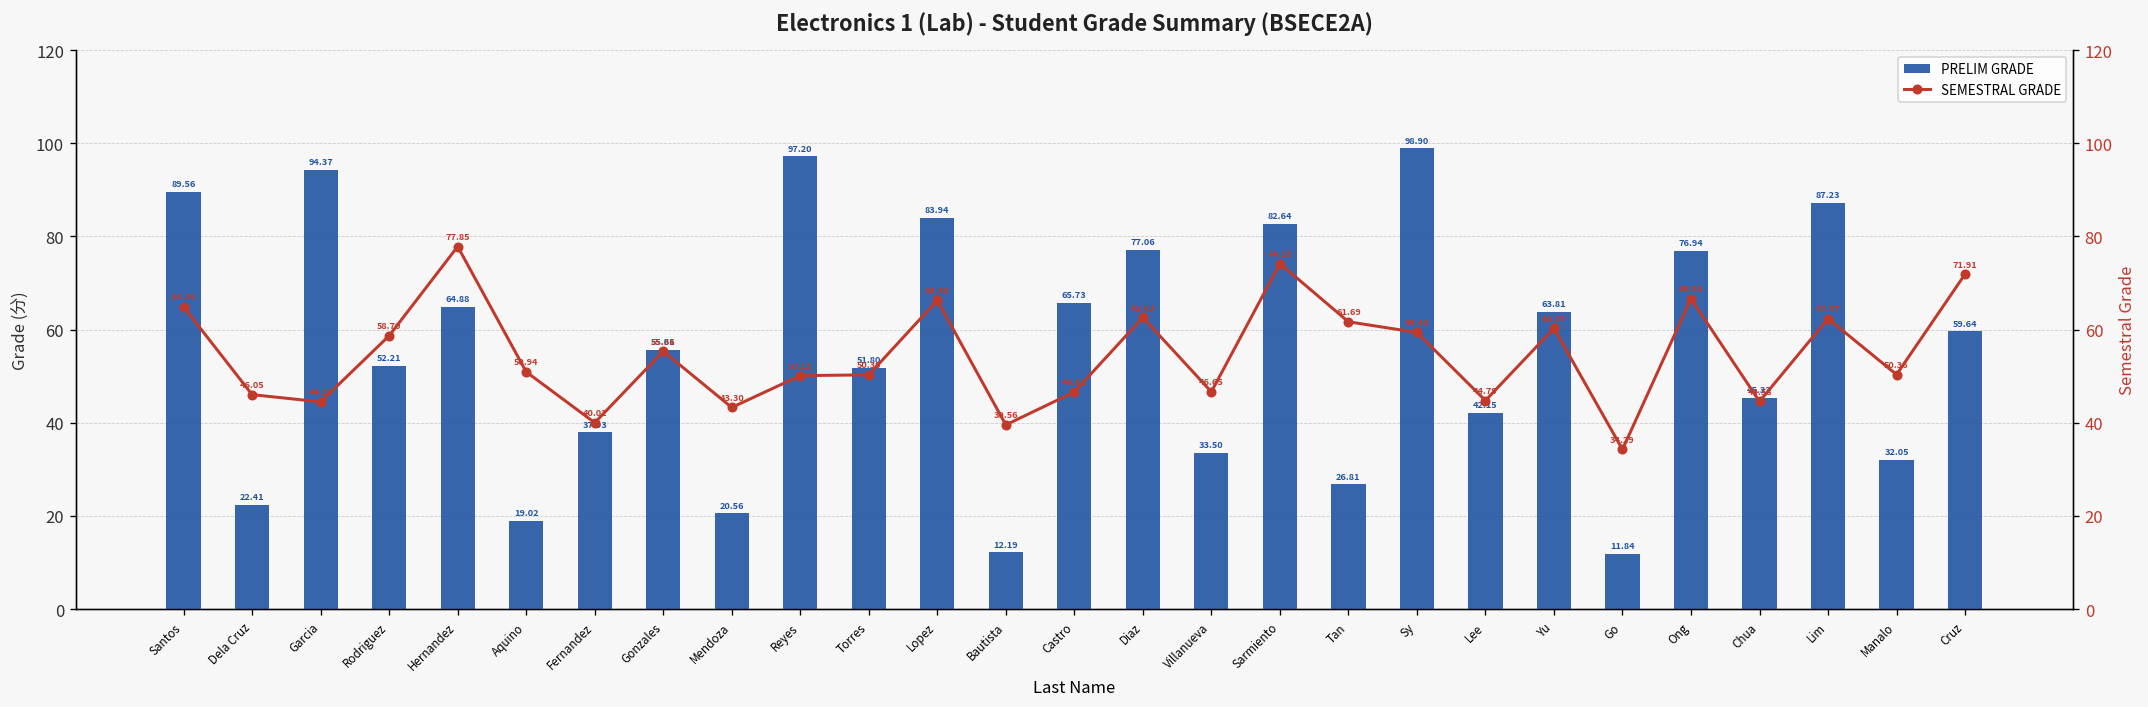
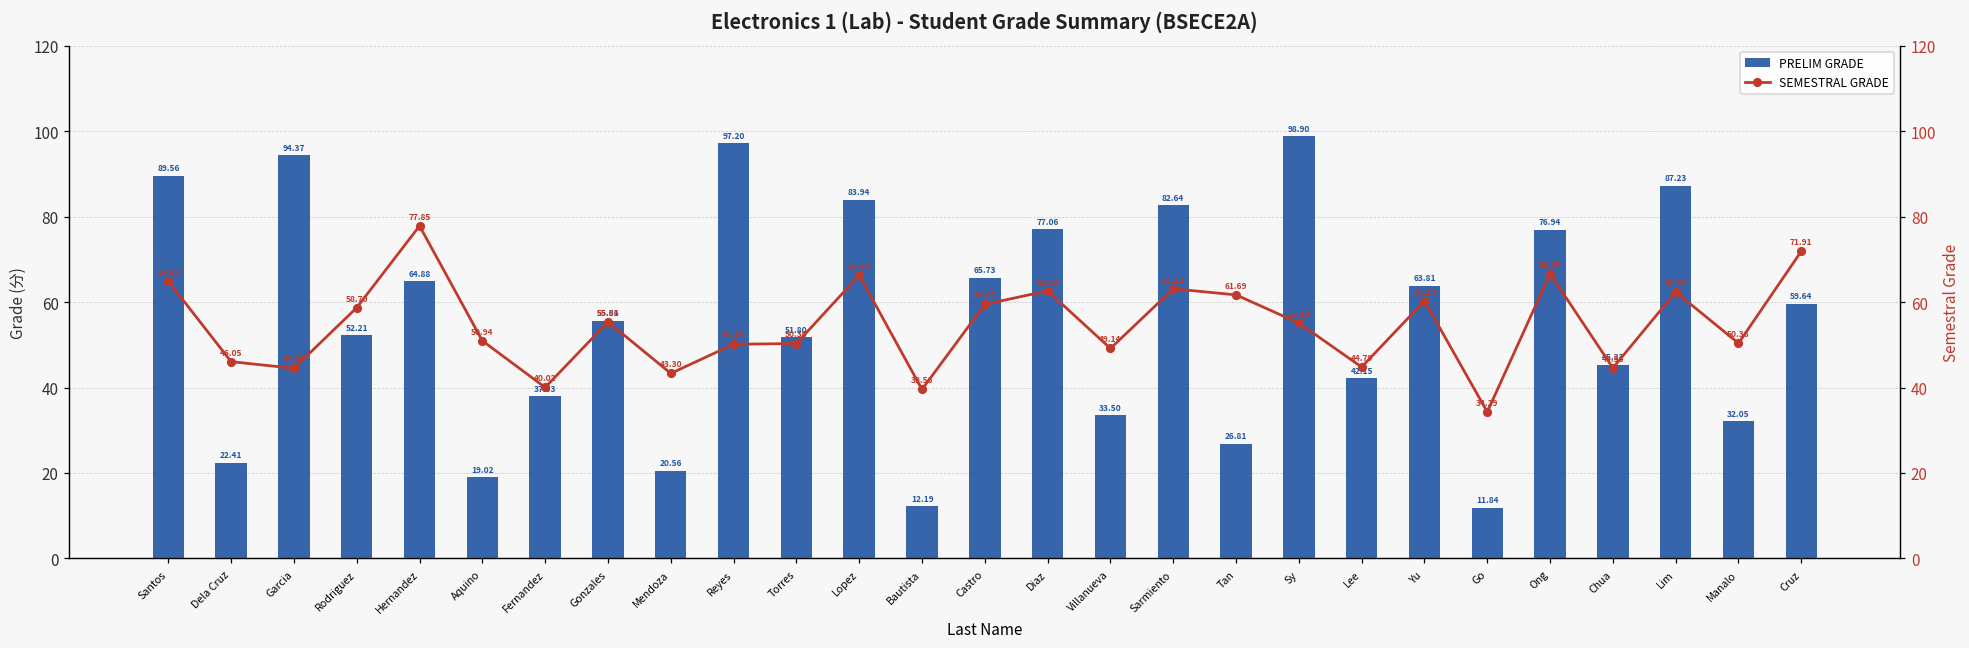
SEMESTRAL GRADE, Castro: 46.62 -> 59.47
SEMESTRAL GRADE, Villanueva: 46.65 -> 49.14
SEMESTRAL GRADE, Sarmiento: 74.18 -> 63.12
SEMESTRAL GRADE, Sy: 59.40 -> 55.10
